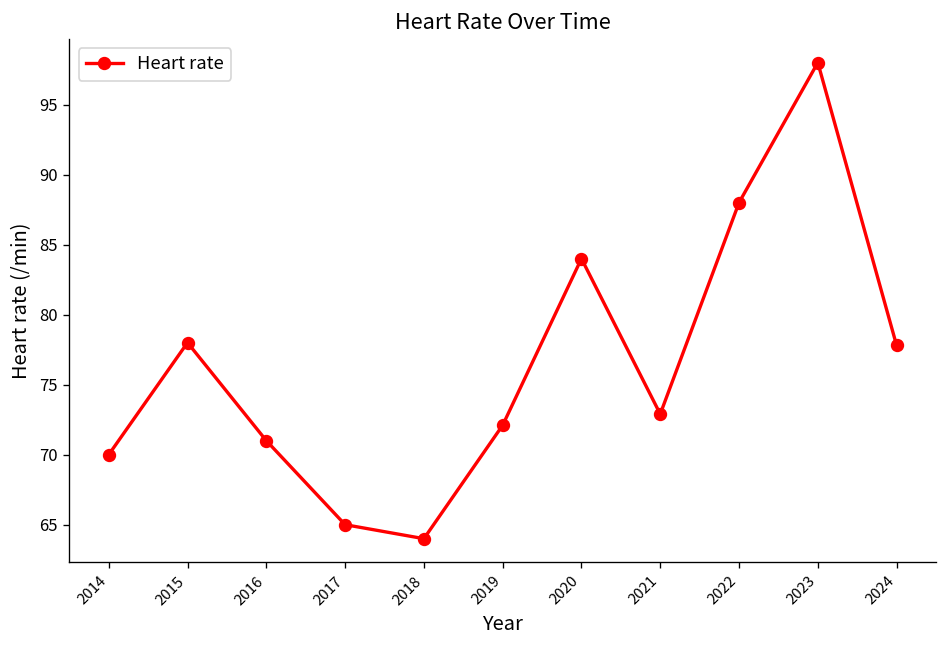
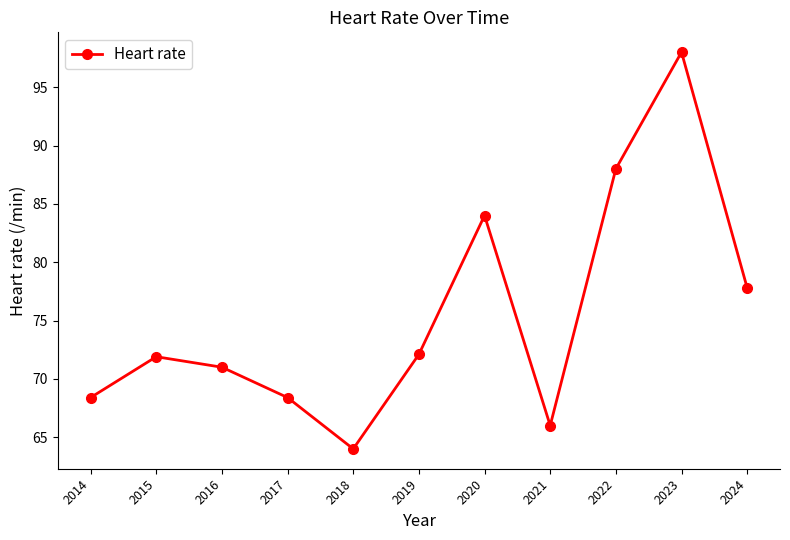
2014: 70.0 -> 68.4
2015: 78.0 -> 71.9
2017: 65.0 -> 68.4
2021: 72.9 -> 66.0
